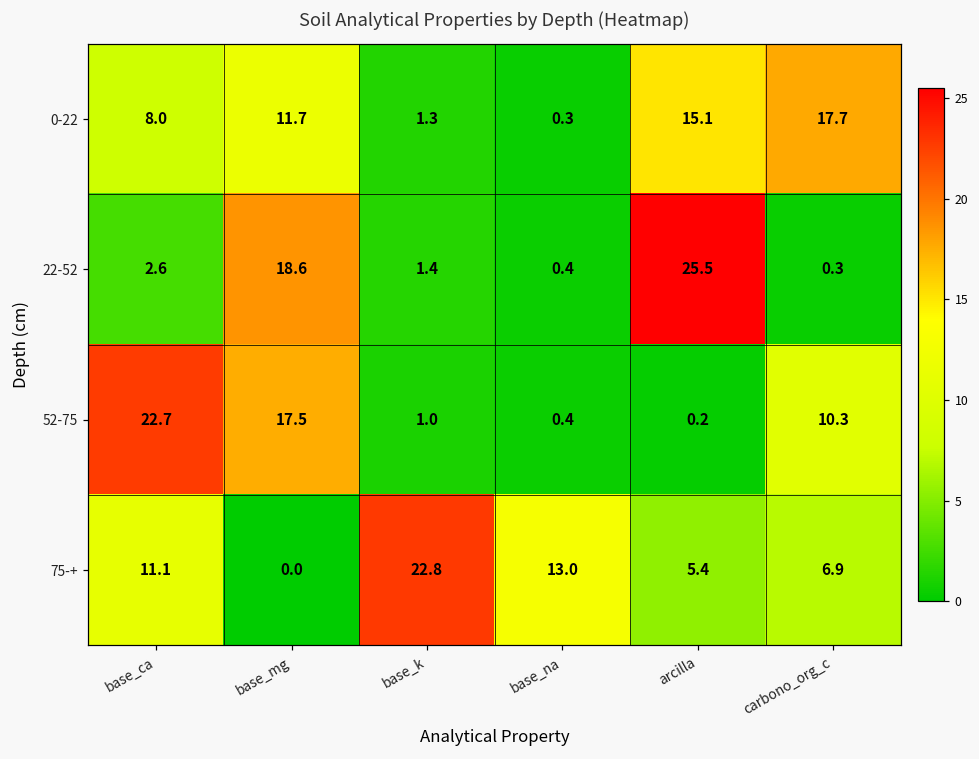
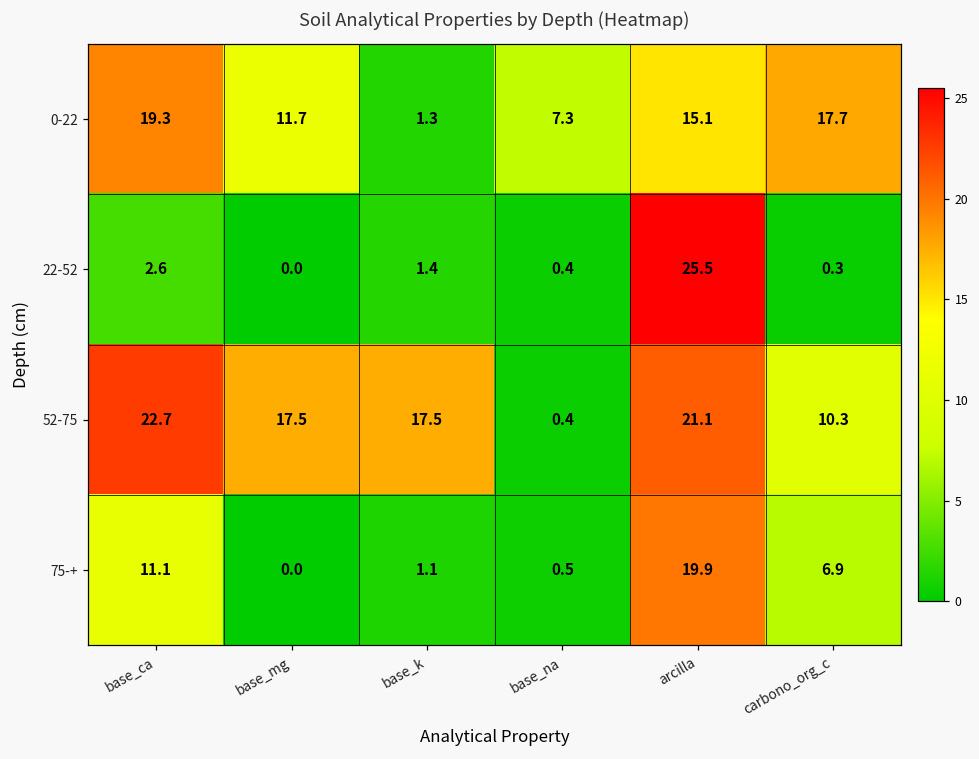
0-22, base_ca: 8.0 -> 19.3
0-22, base_na: 0.3 -> 7.3
22-52, base_mg: 18.6 -> 0.0
52-75, base_k: 1.0 -> 17.5
52-75, arcilla: 0.2 -> 21.1
75-+, base_k: 22.8 -> 1.1
75-+, base_na: 13.0 -> 0.5
75-+, arcilla: 5.4 -> 19.9
